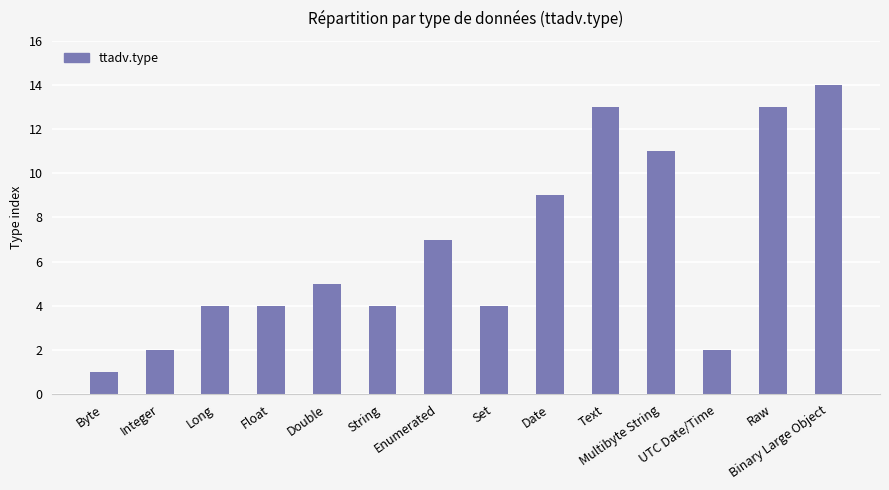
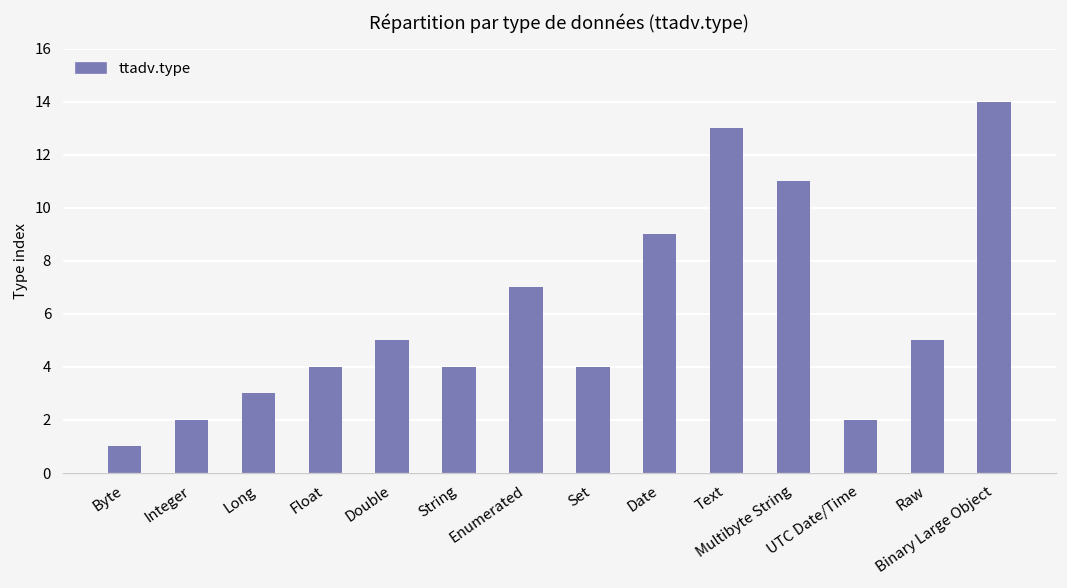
Long: 4 -> 3
Raw: 13 -> 5
